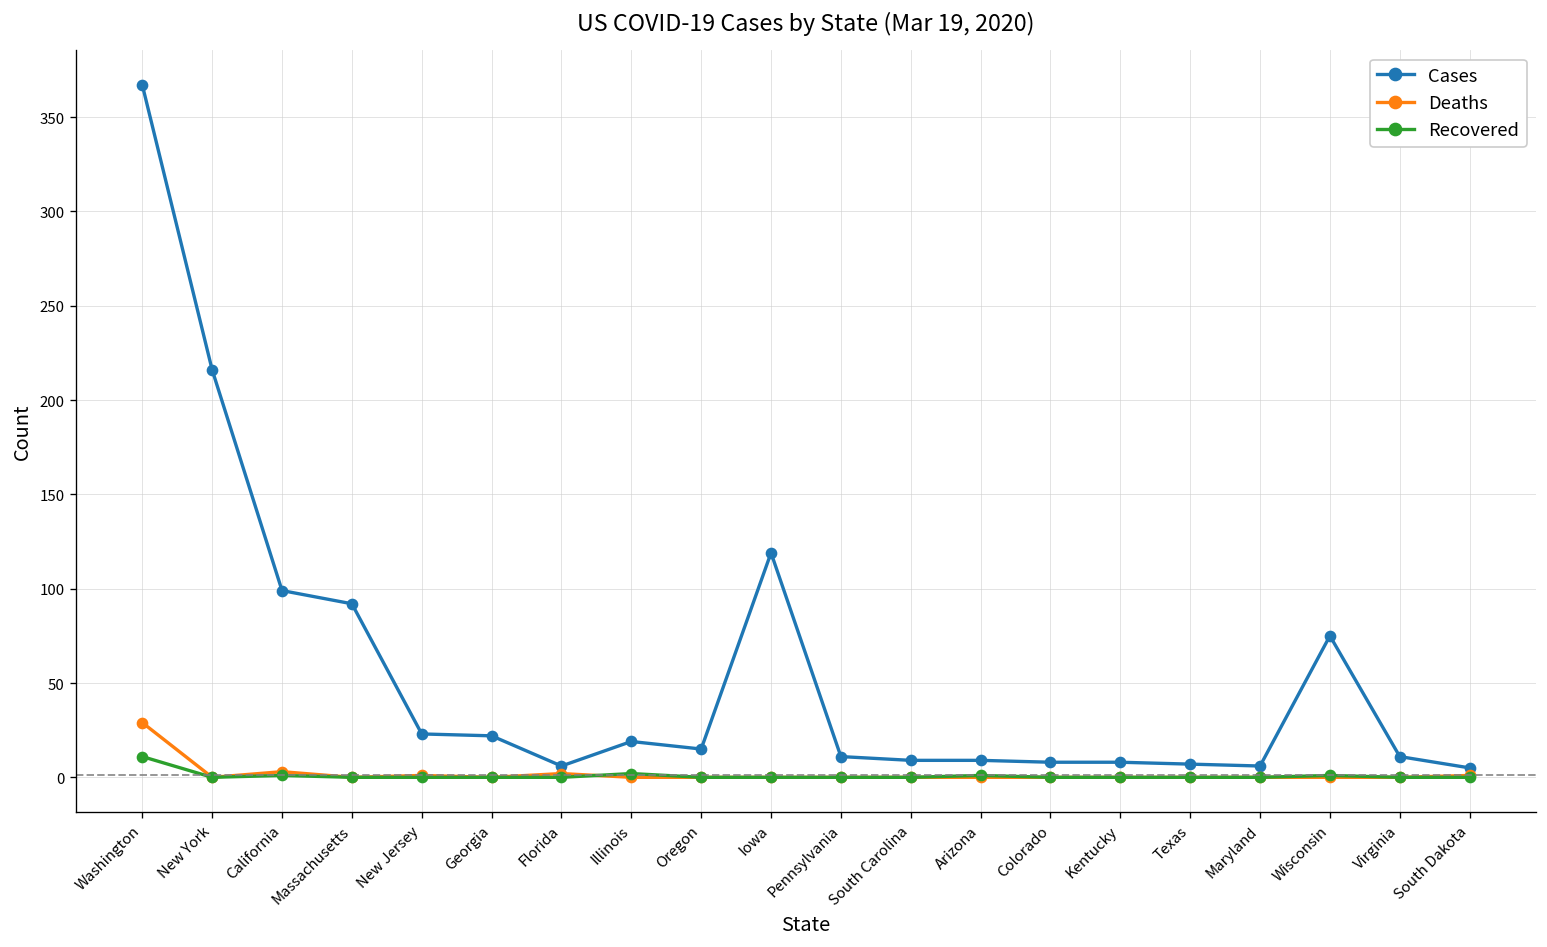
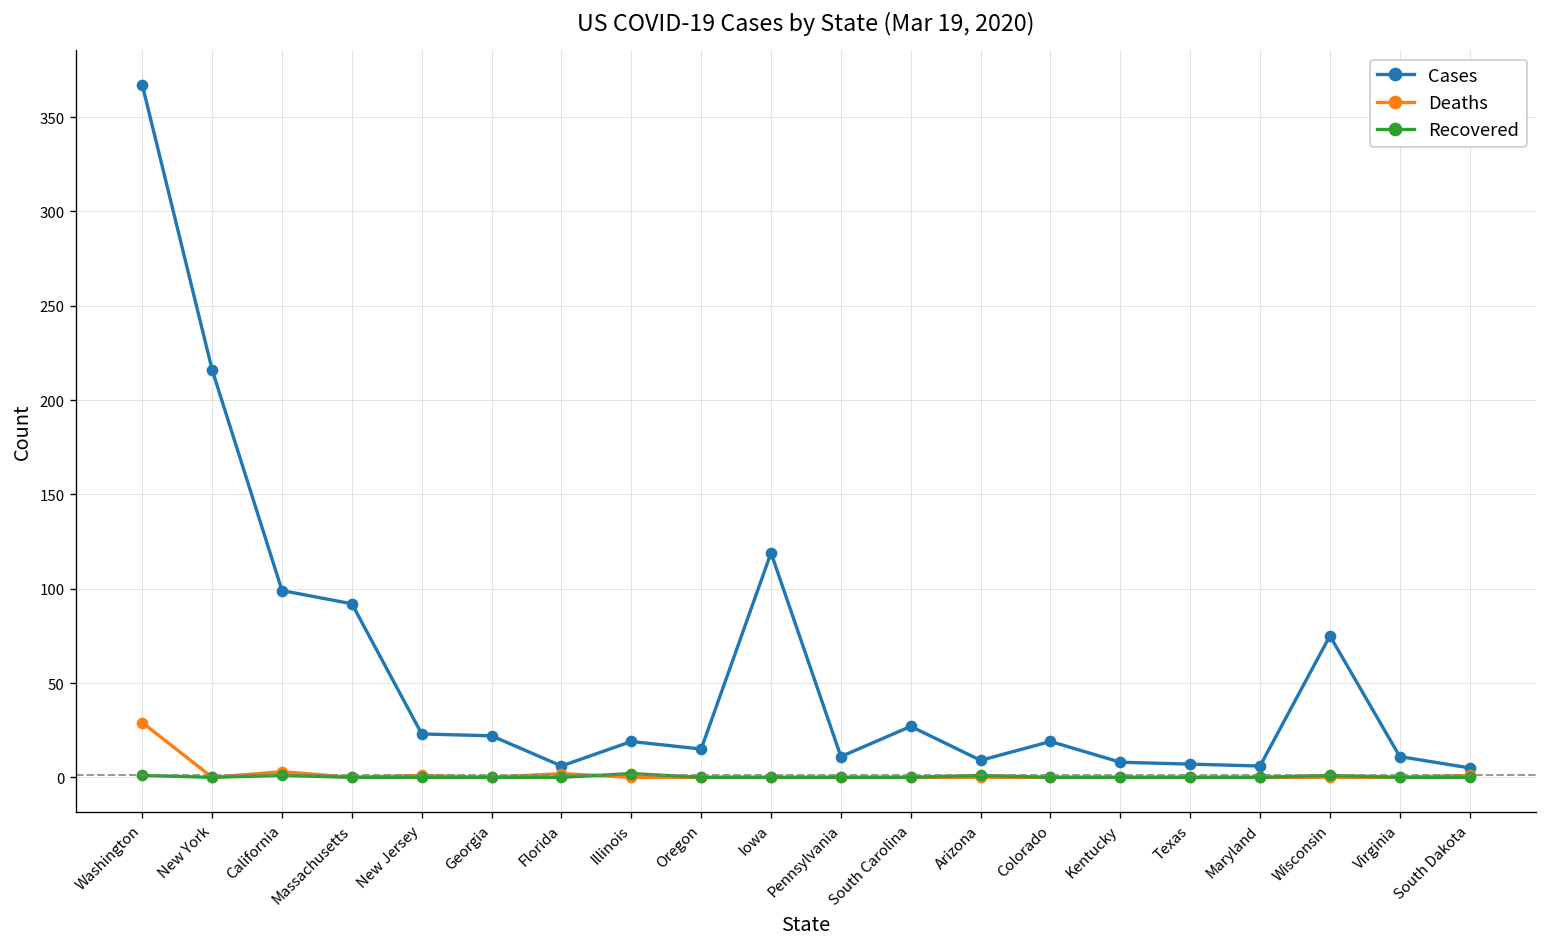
Recovered, Washington: 11 -> 1
Cases, South Carolina: 9 -> 27
Cases, Colorado: 8 -> 19
